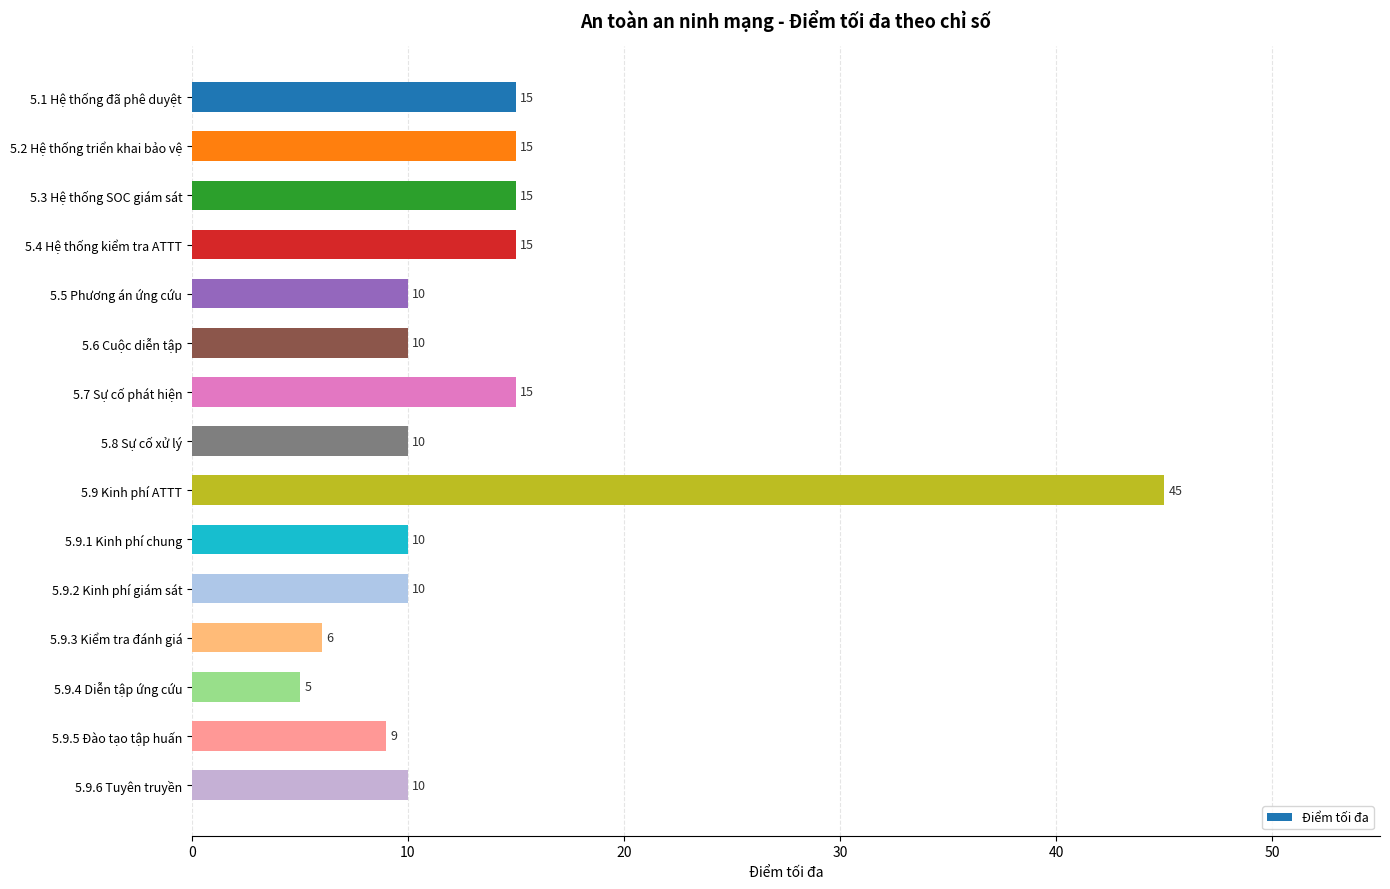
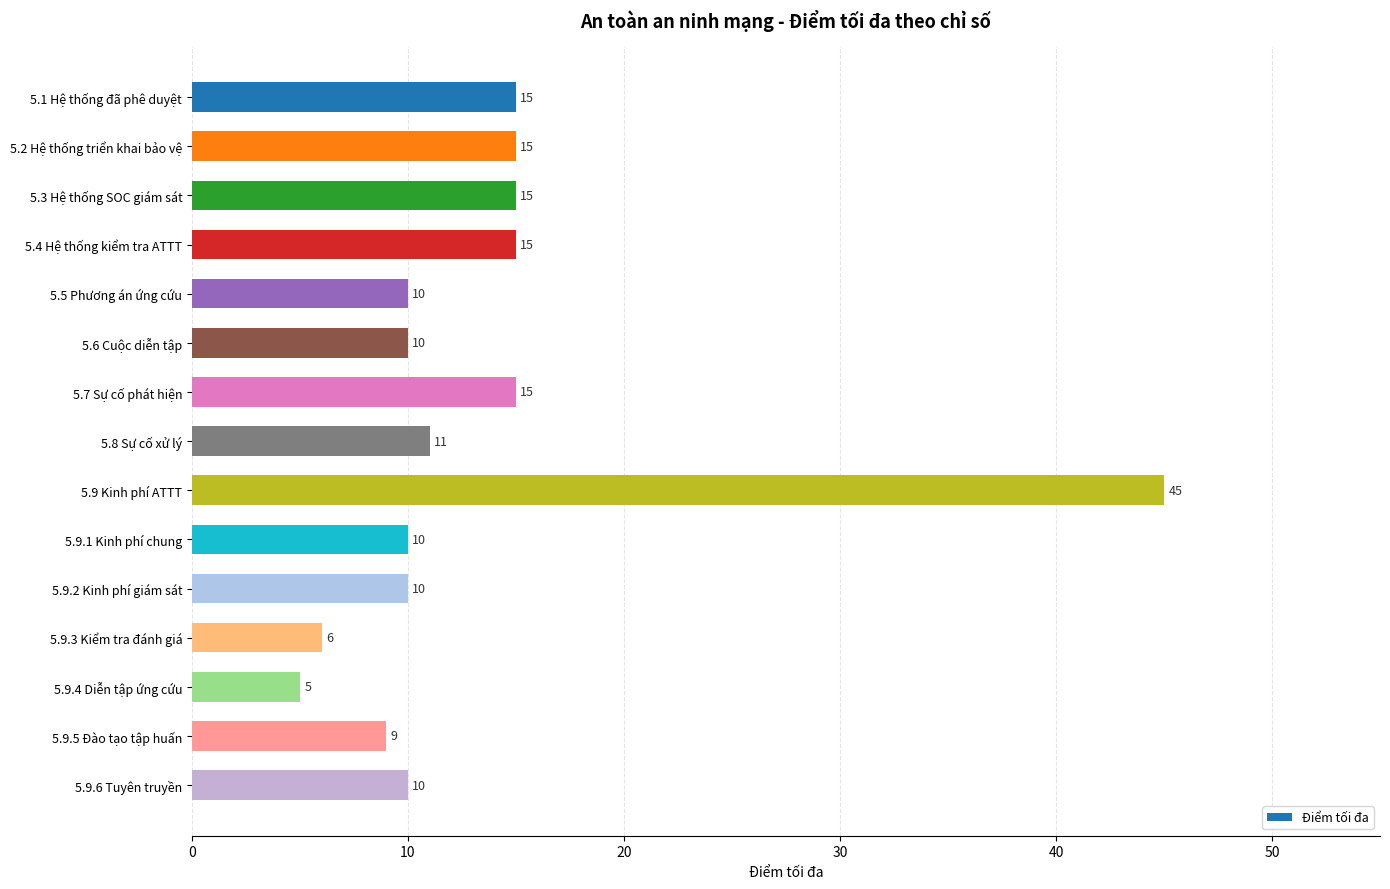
5.8 Sự cố xử lý: 10 -> 11
